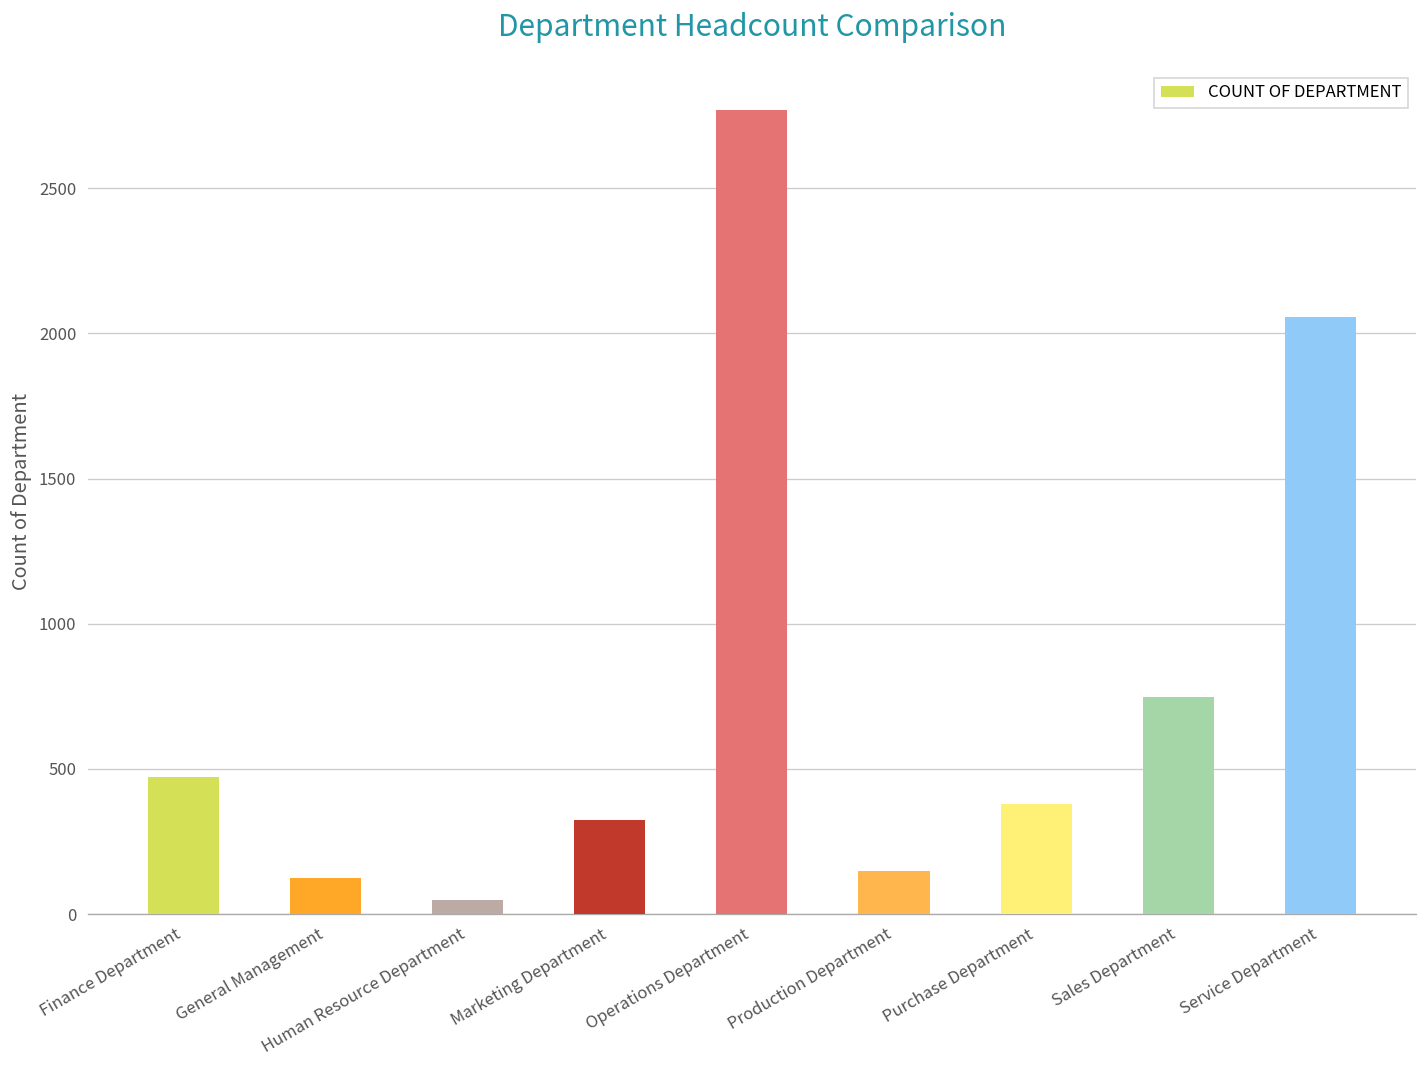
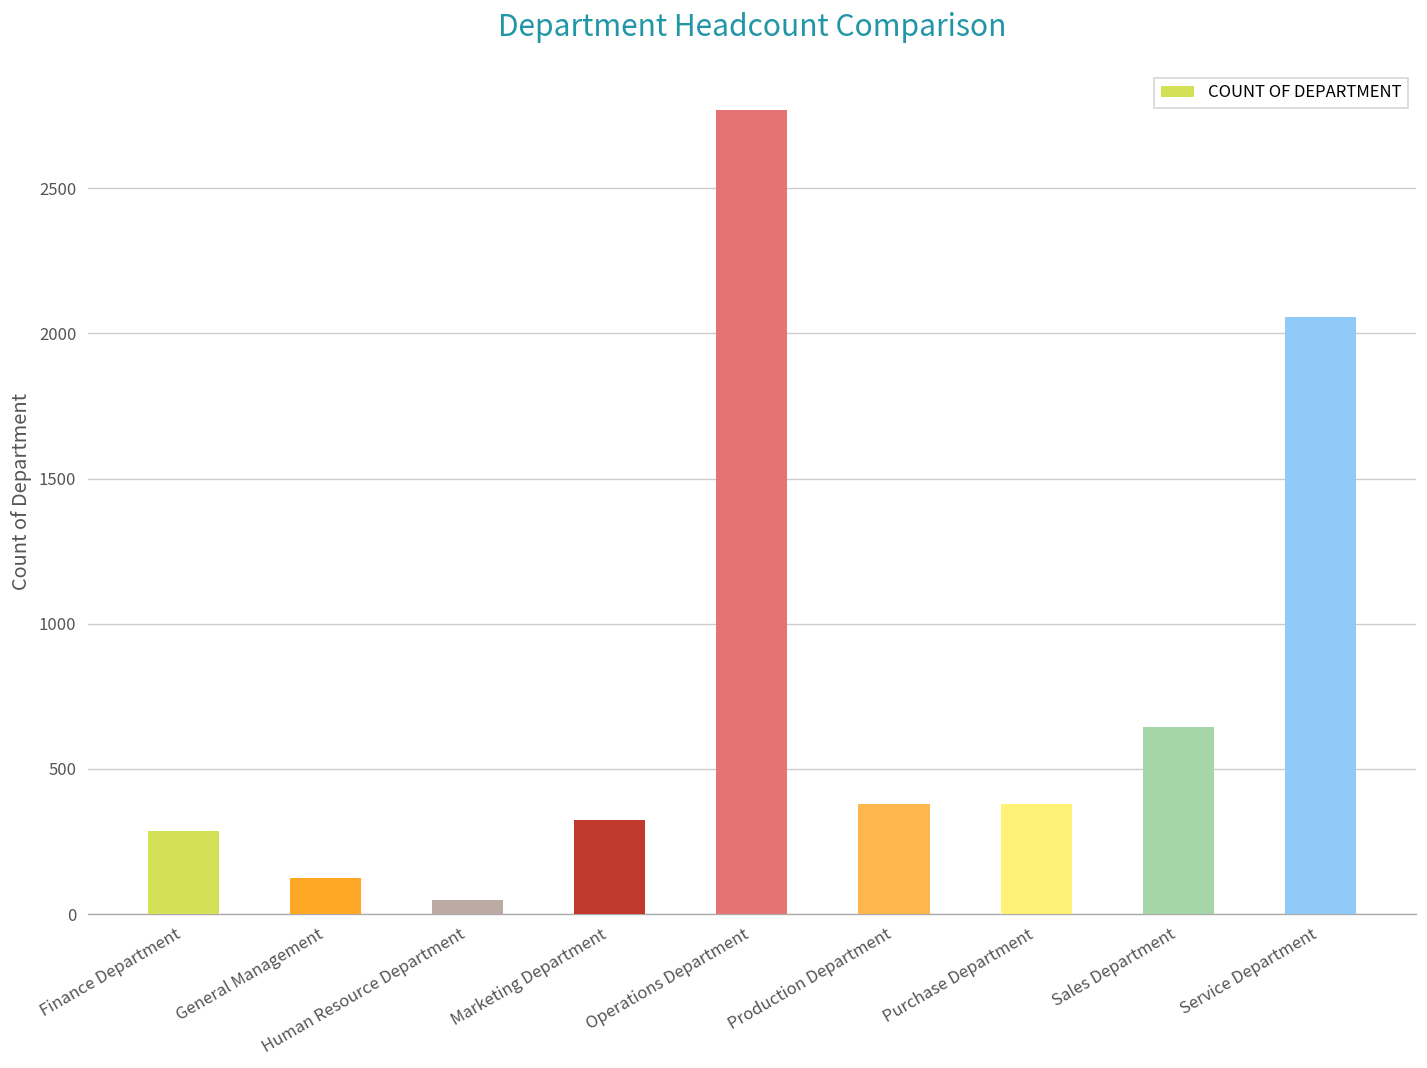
Finance Department: 470 -> 290
Production Department: 150 -> 380
Sales Department: 750 -> 640
